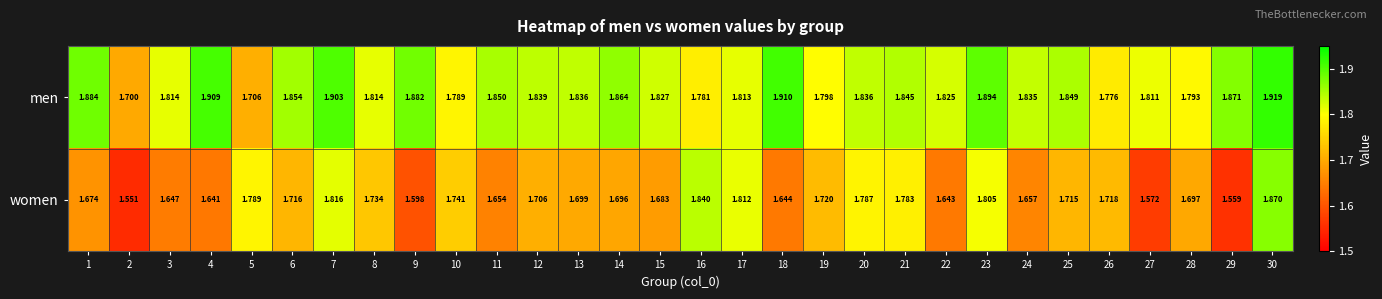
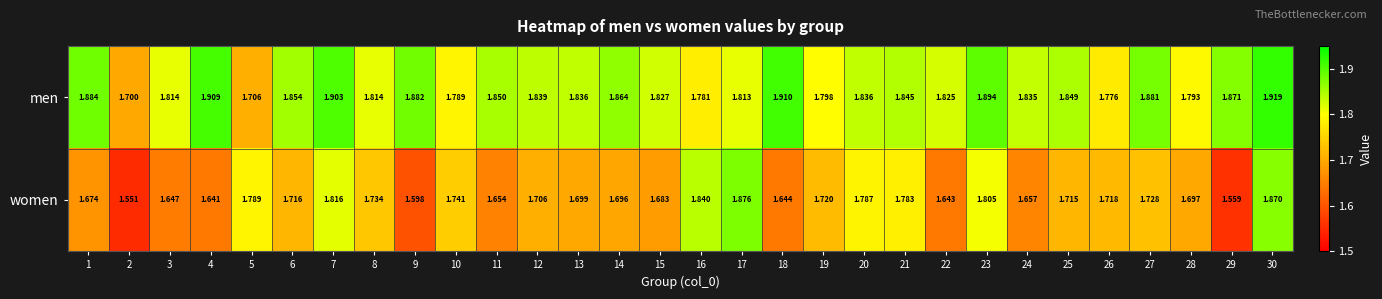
men, 27: 1.811 -> 1.881
women, 17: 1.812 -> 1.876
women, 27: 1.572 -> 1.728
